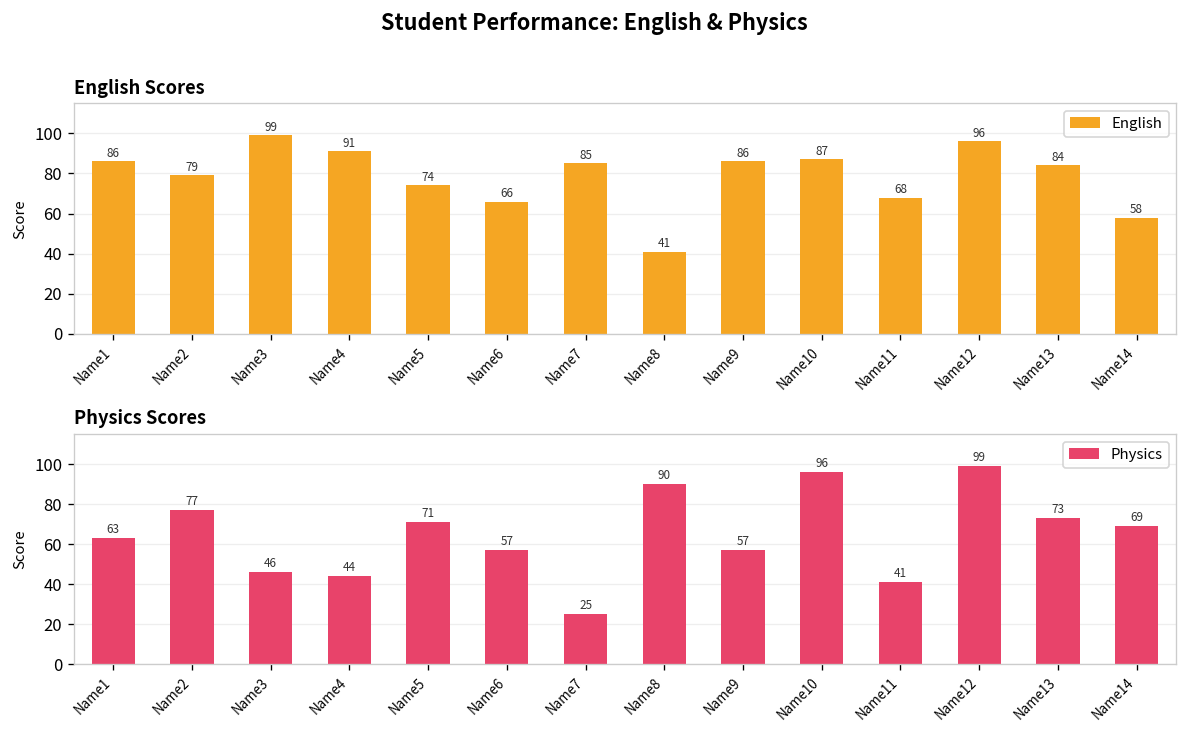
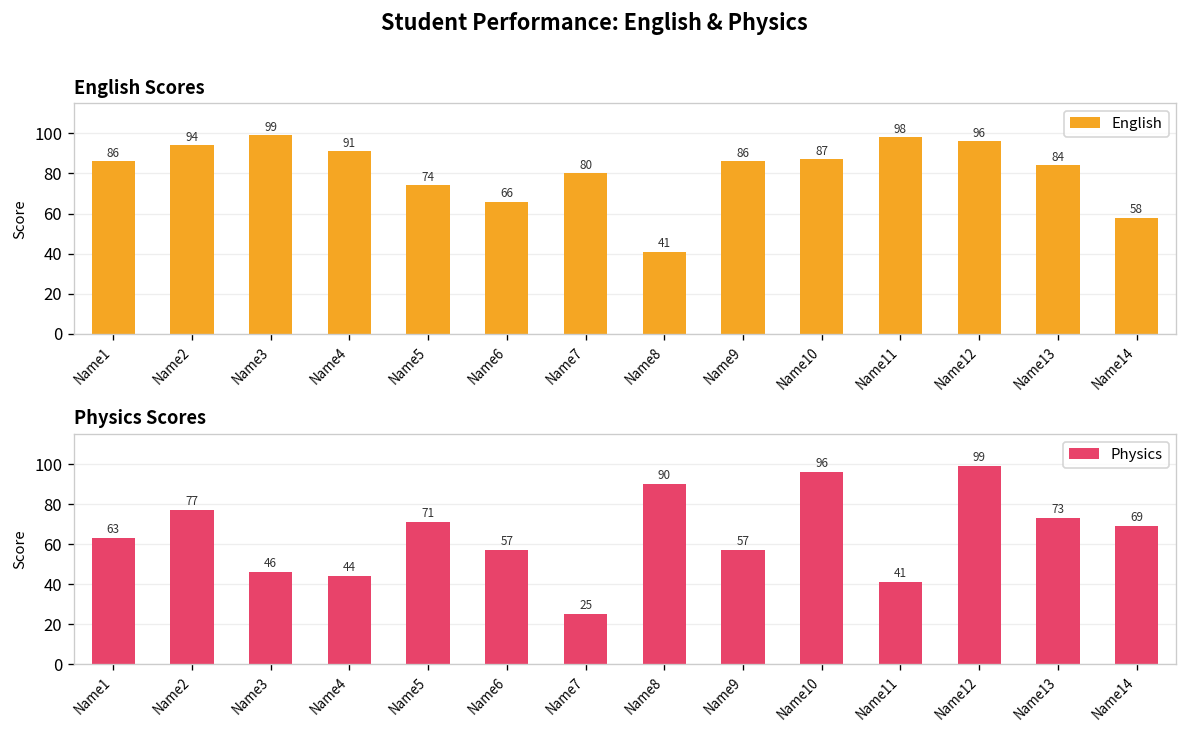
English Scores, Name2: 79 -> 94
English Scores, Name7: 85 -> 80
English Scores, Name11: 68 -> 98
